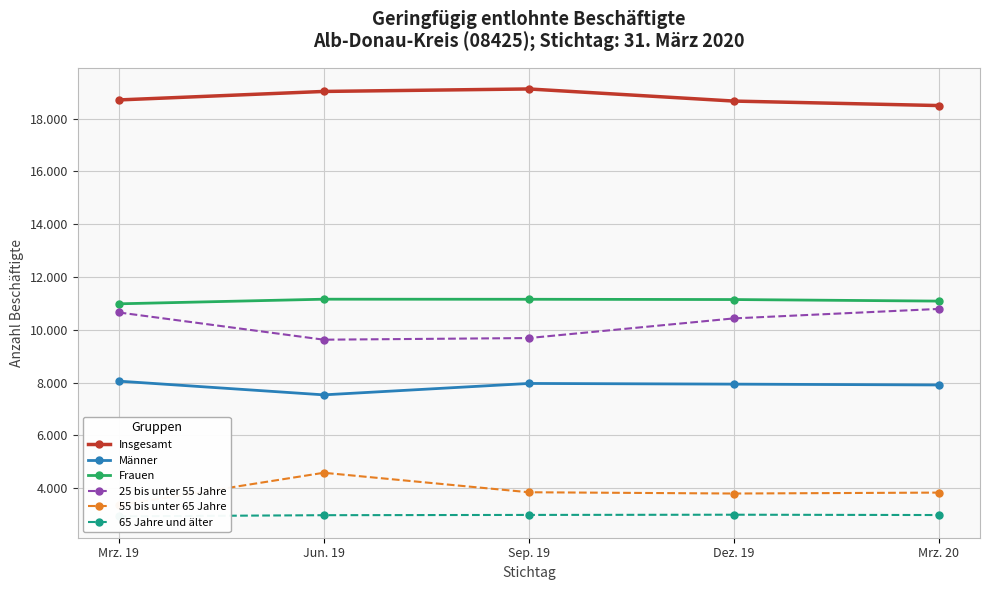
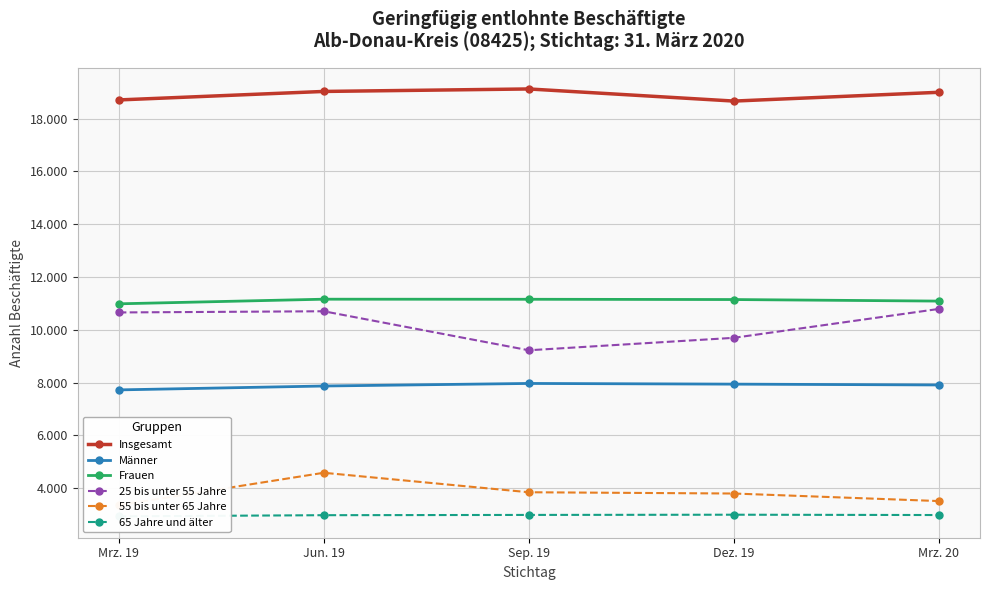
Männer, Mrz. 19: 8.1 -> 7.7
Männer, Jun. 19: 7.5 -> 7.9
25 bis unter 55 Jahre, Jun. 19: 9.6 -> 10.7
25 bis unter 55 Jahre, Sep. 19: 9.7 -> 9.2
25 bis unter 55 Jahre, Dez. 19: 10.4 -> 9.7
Insgesamt, Mrz. 20: 18.5 -> 19.0
55 bis unter 65 Jahre, Mrz. 20: 3.8 -> 3.5
